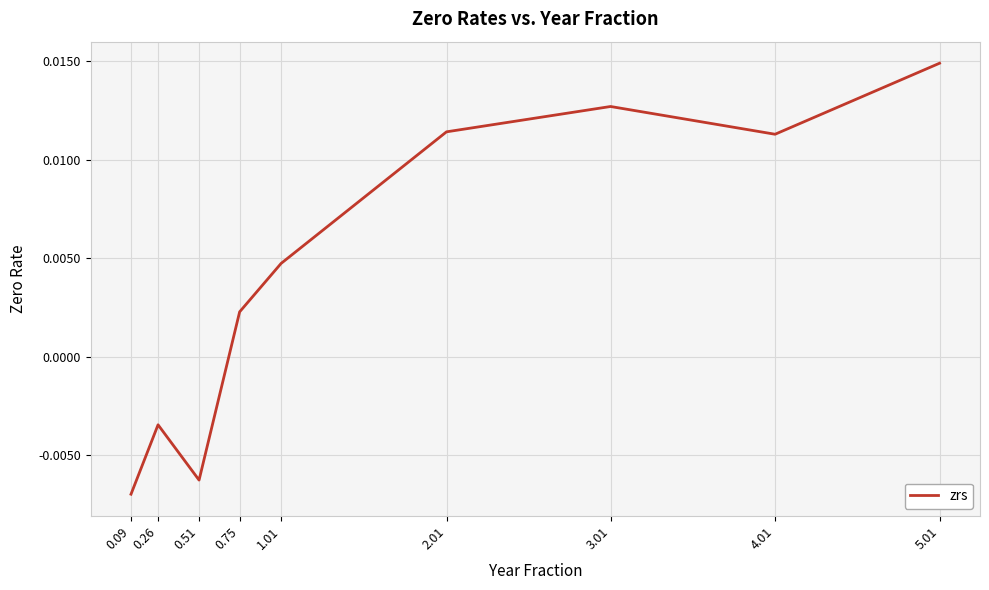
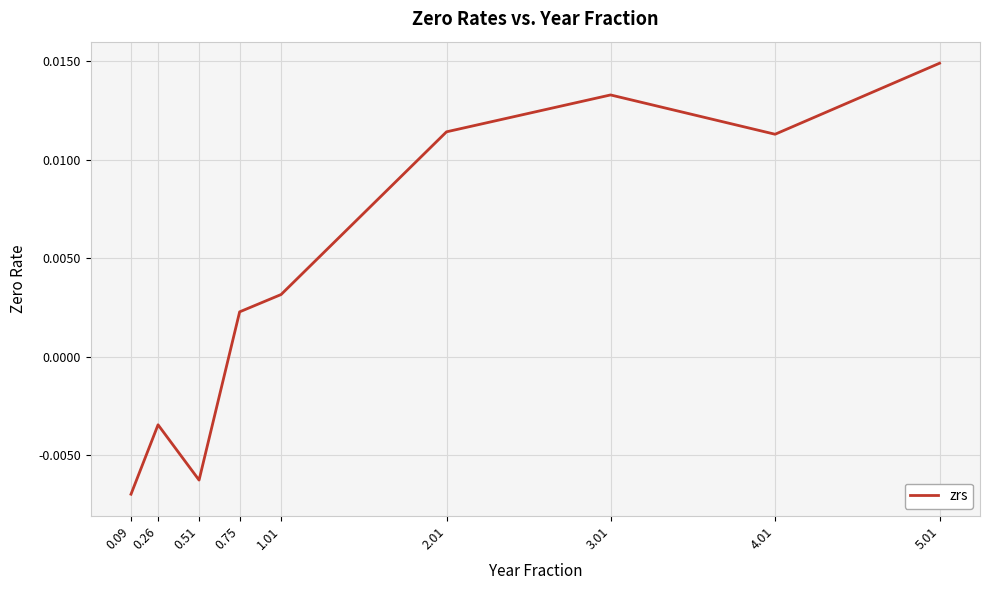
1.01: 0.0047 -> 0.0032
3.01: 0.0127 -> 0.0133
